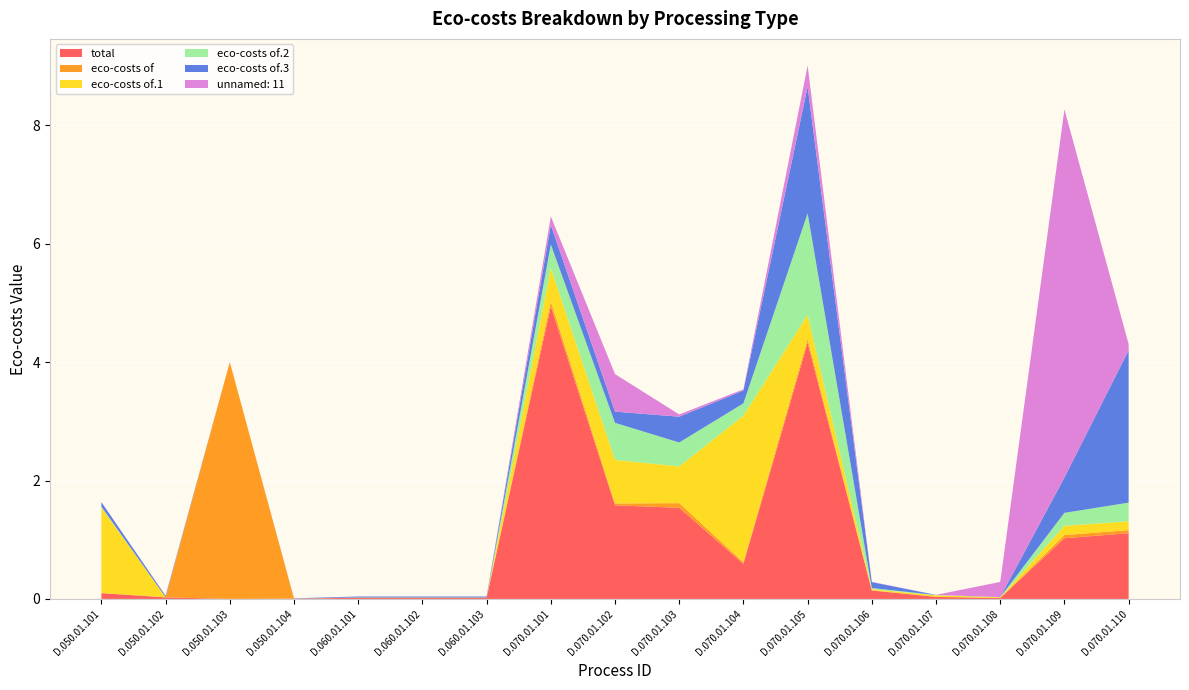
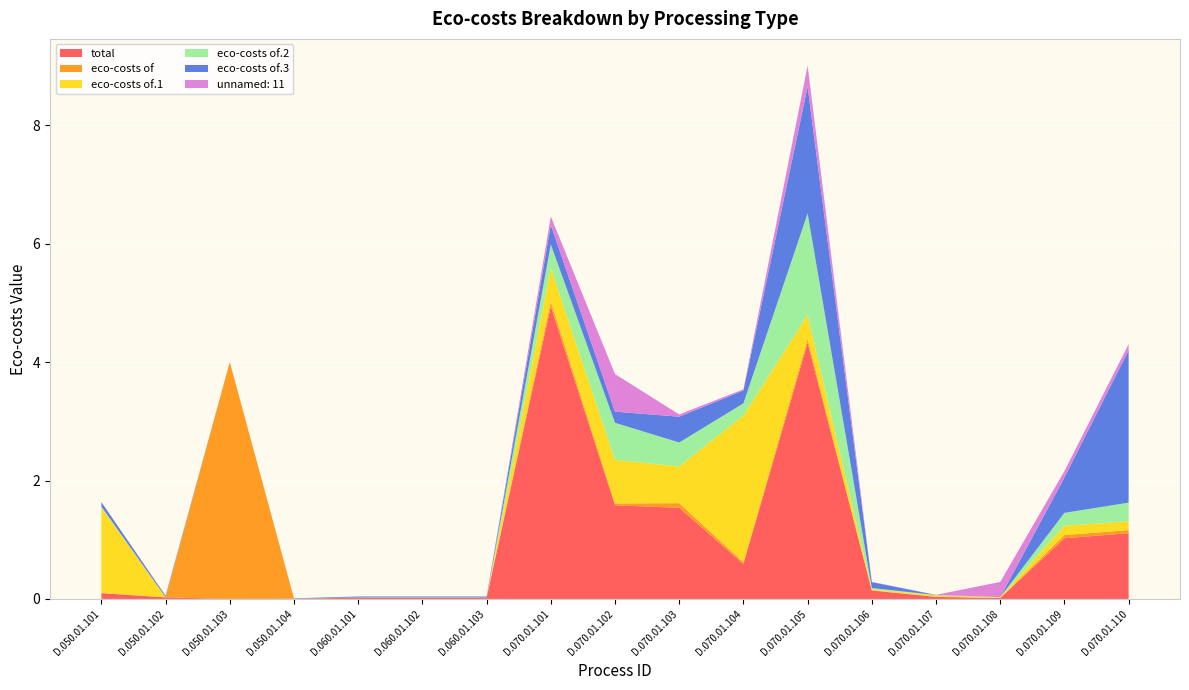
unnamed: 11, D.070.01.109: 6.2 -> 0.1
